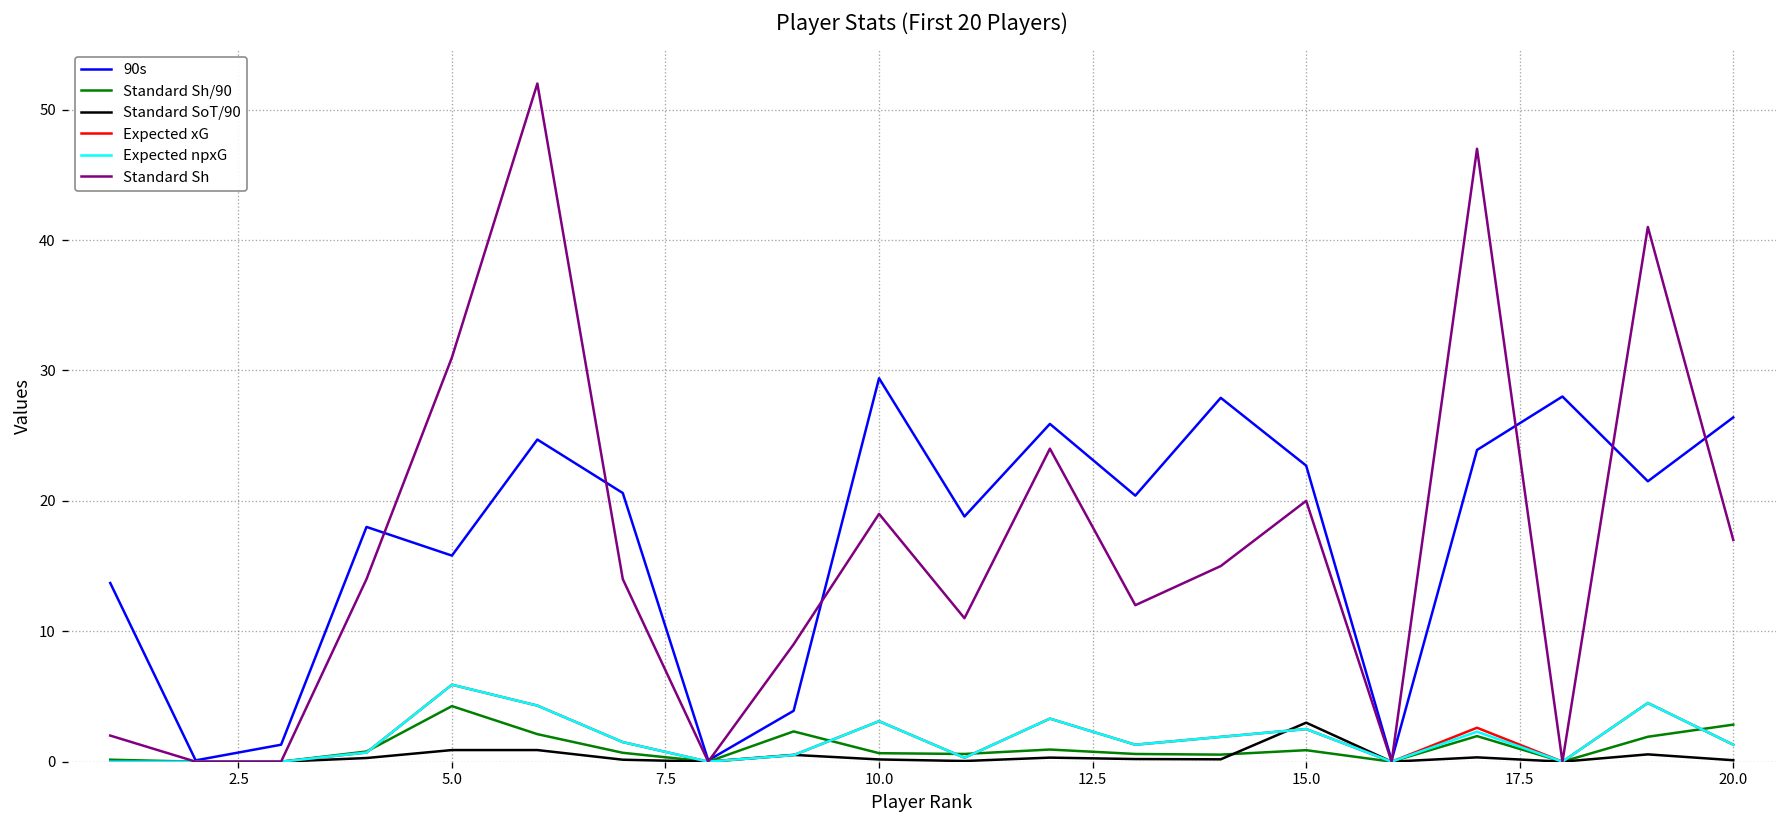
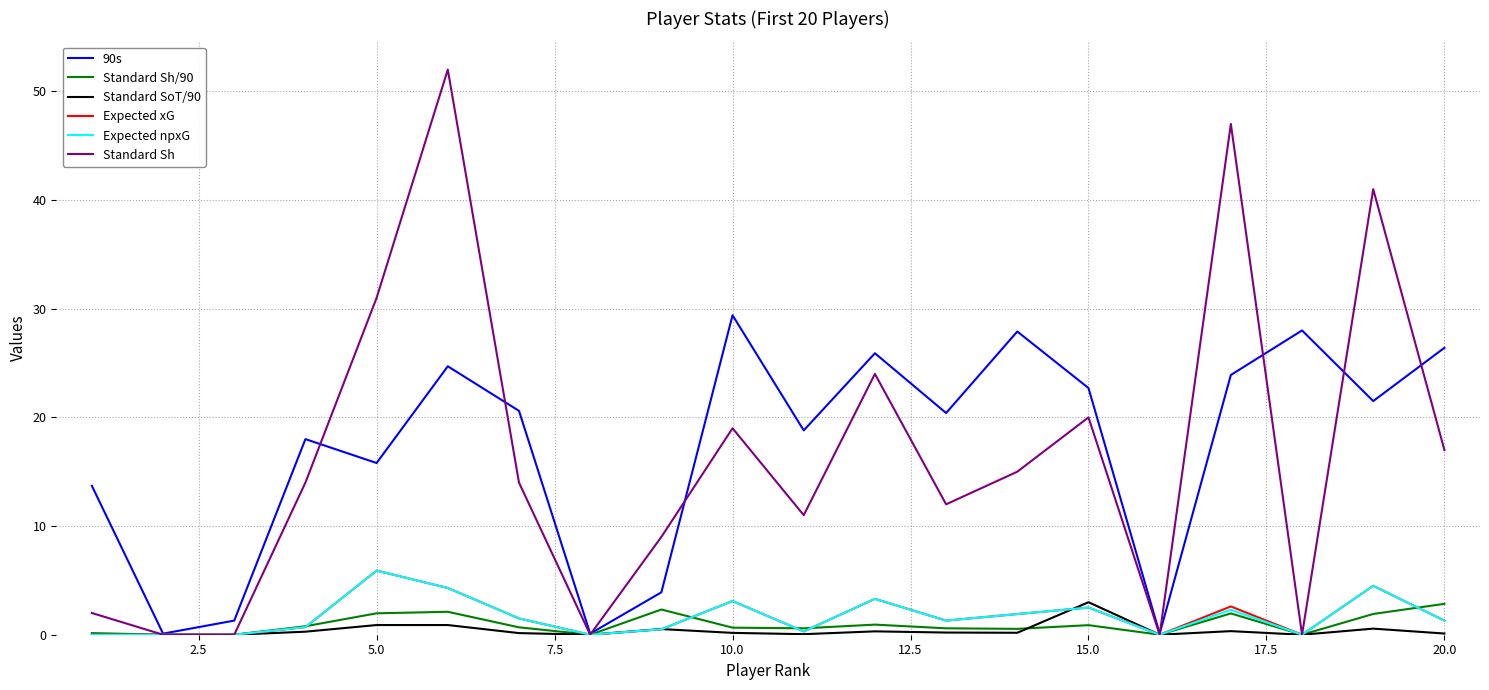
Standard Sh/90, 5.0: 4.3 -> 2.0
